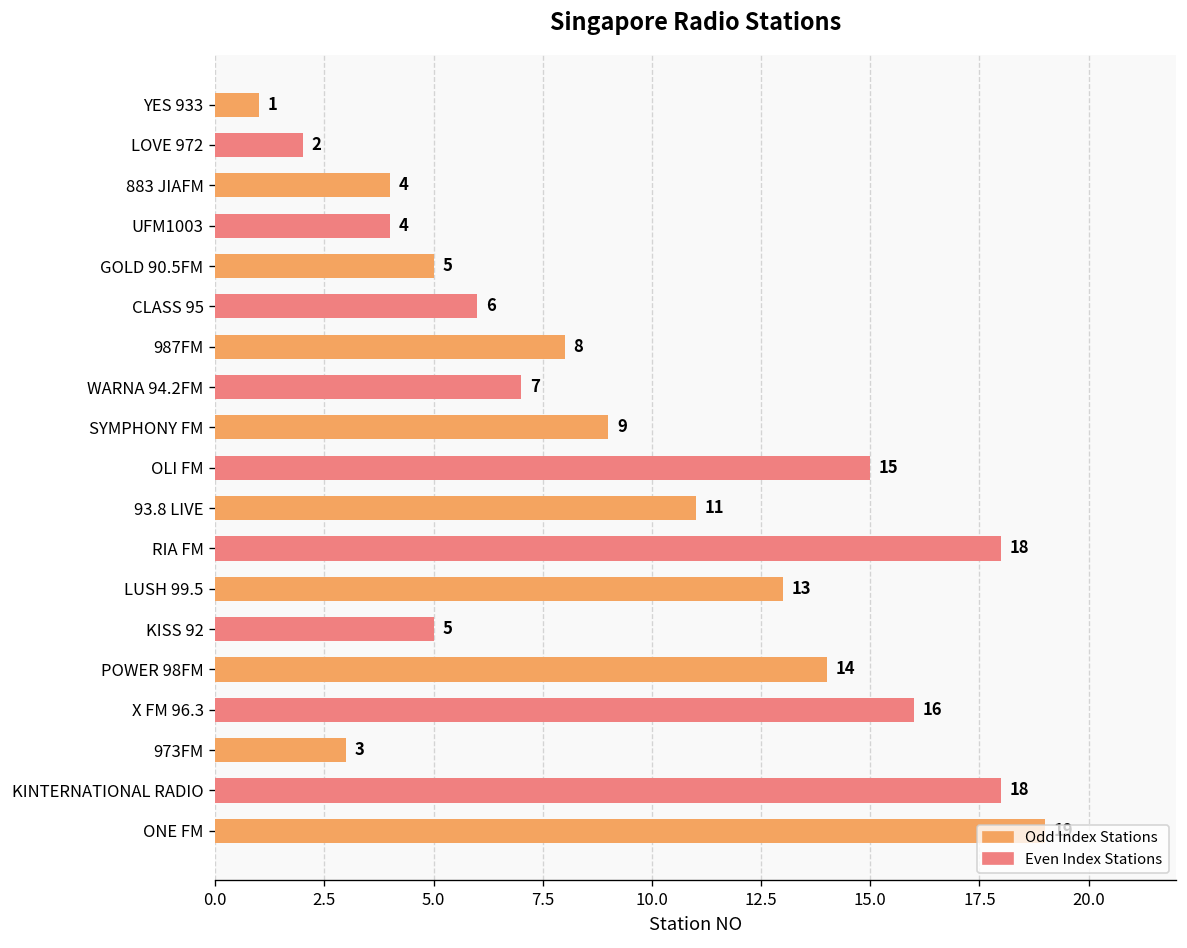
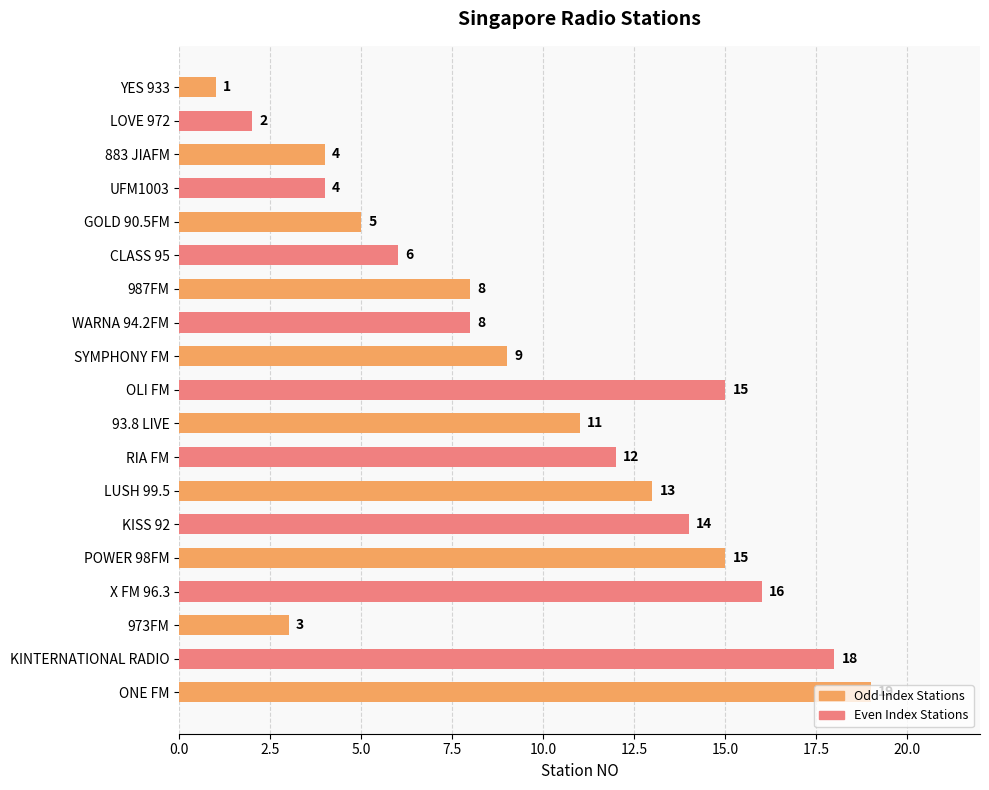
WARNA 94.2FM: 7 -> 8
RIA FM: 18 -> 12
KISS 92: 5 -> 14
POWER 98FM: 14 -> 15
